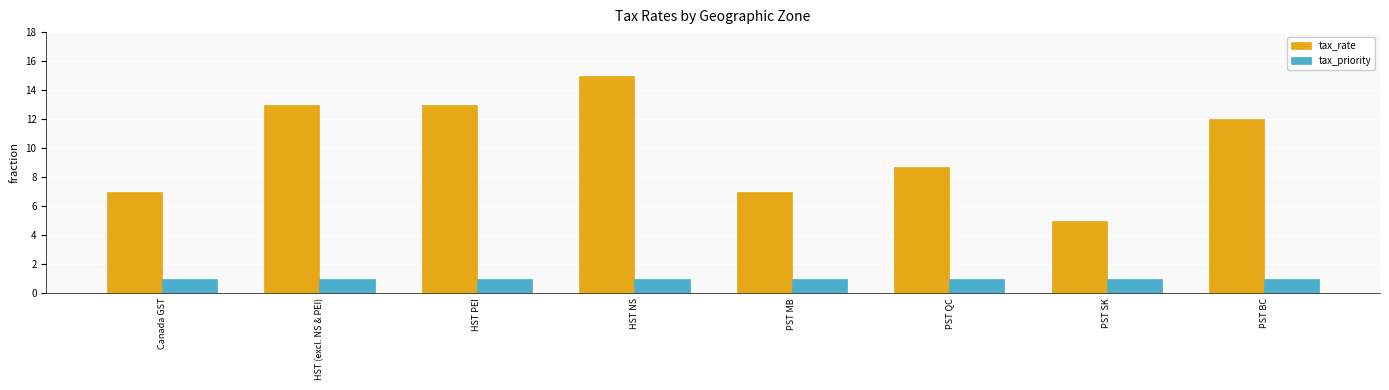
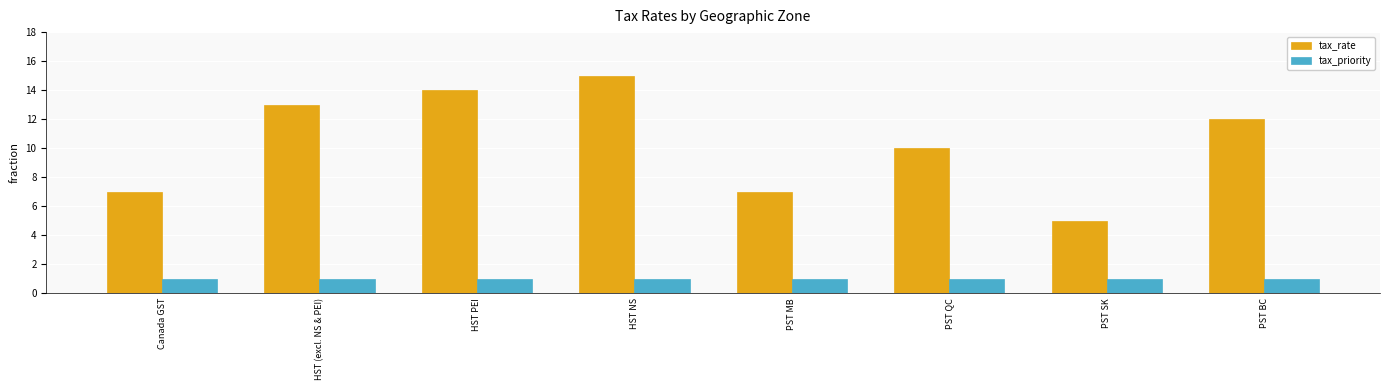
tax_rate, HST PEI: 13 -> 14
tax_rate, PST QC: 8.7 -> 10.0
